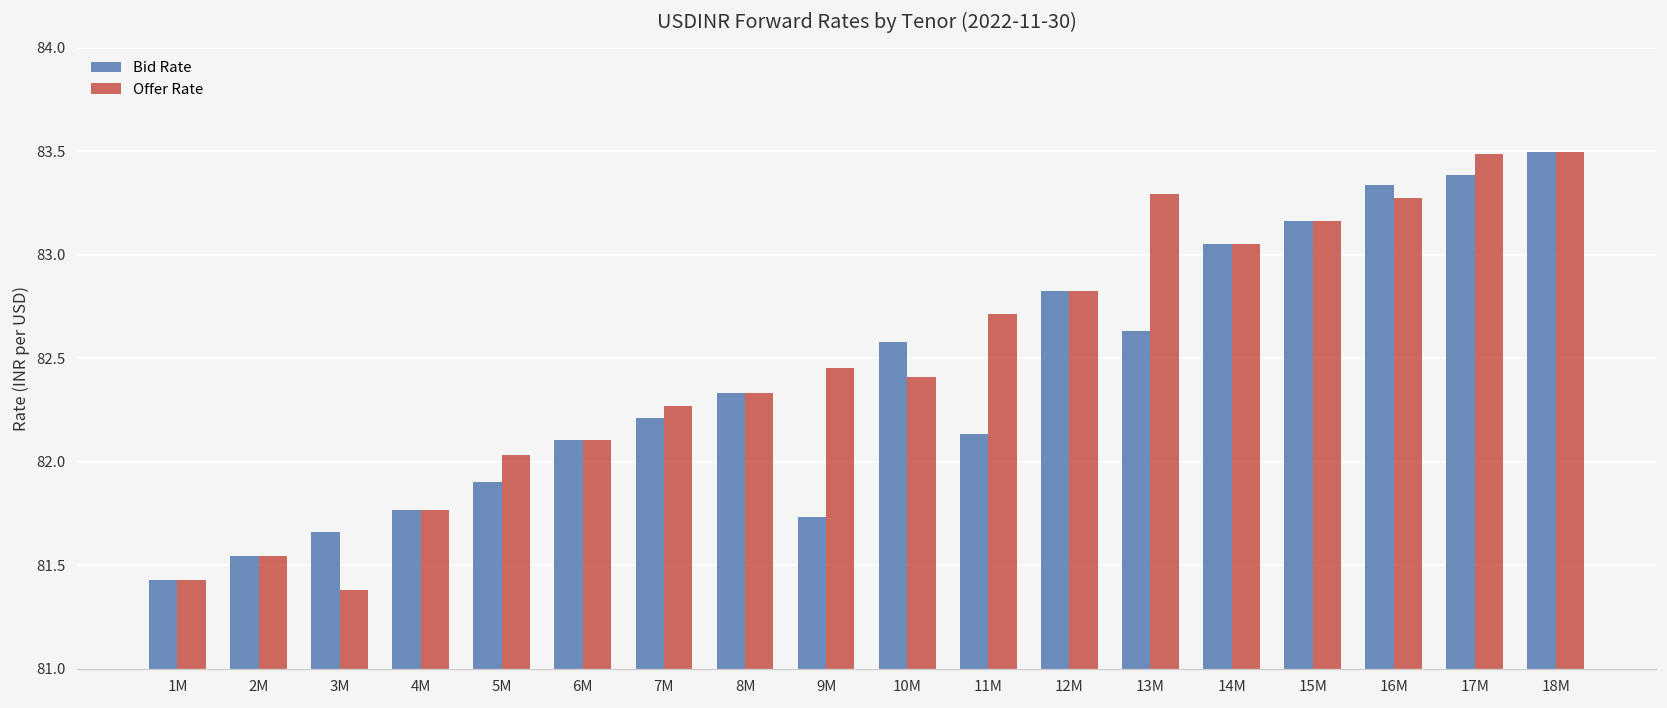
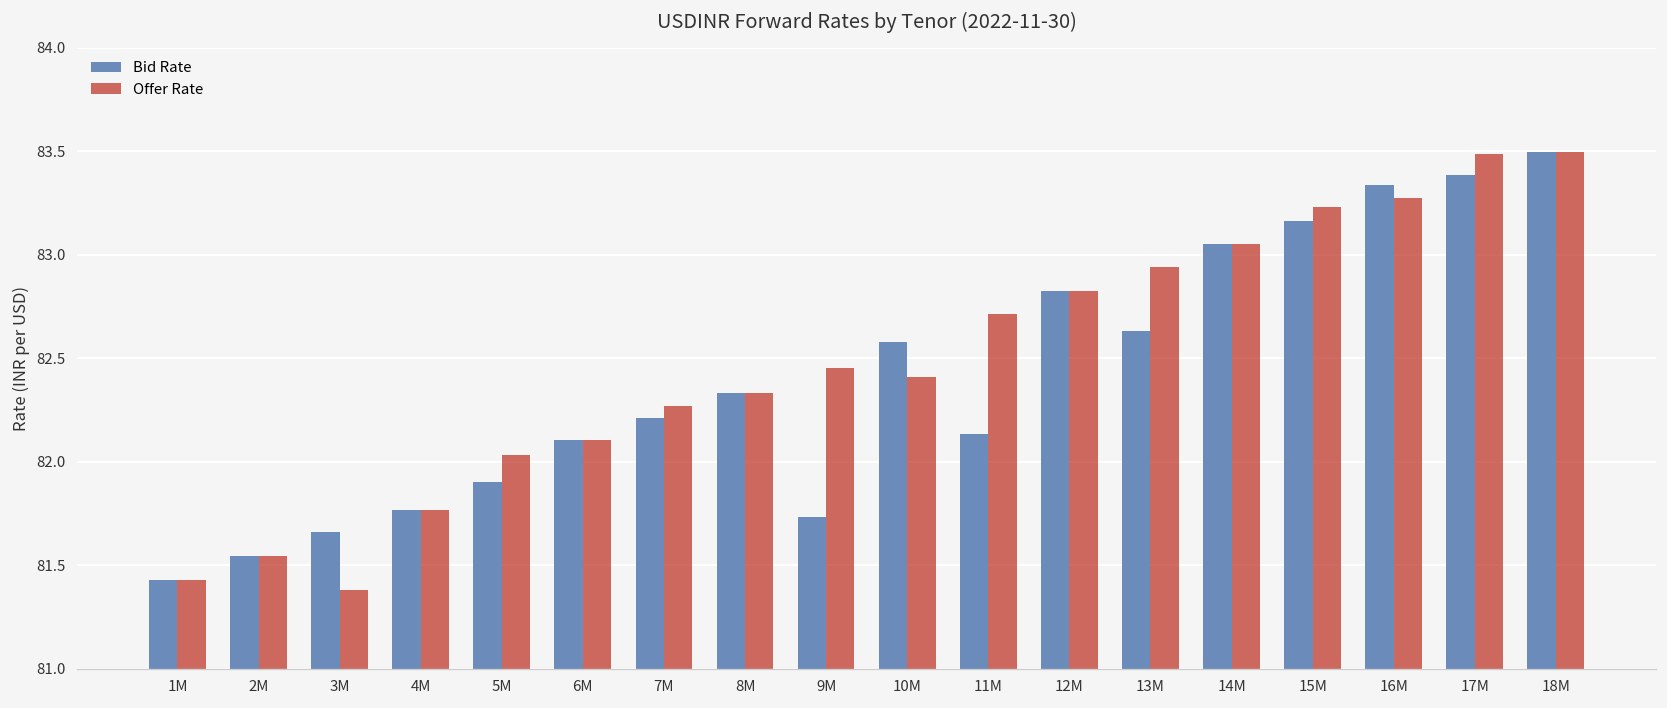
Offer Rate, 13M: 83.29 -> 82.94
Offer Rate, 15M: 83.16 -> 83.23
